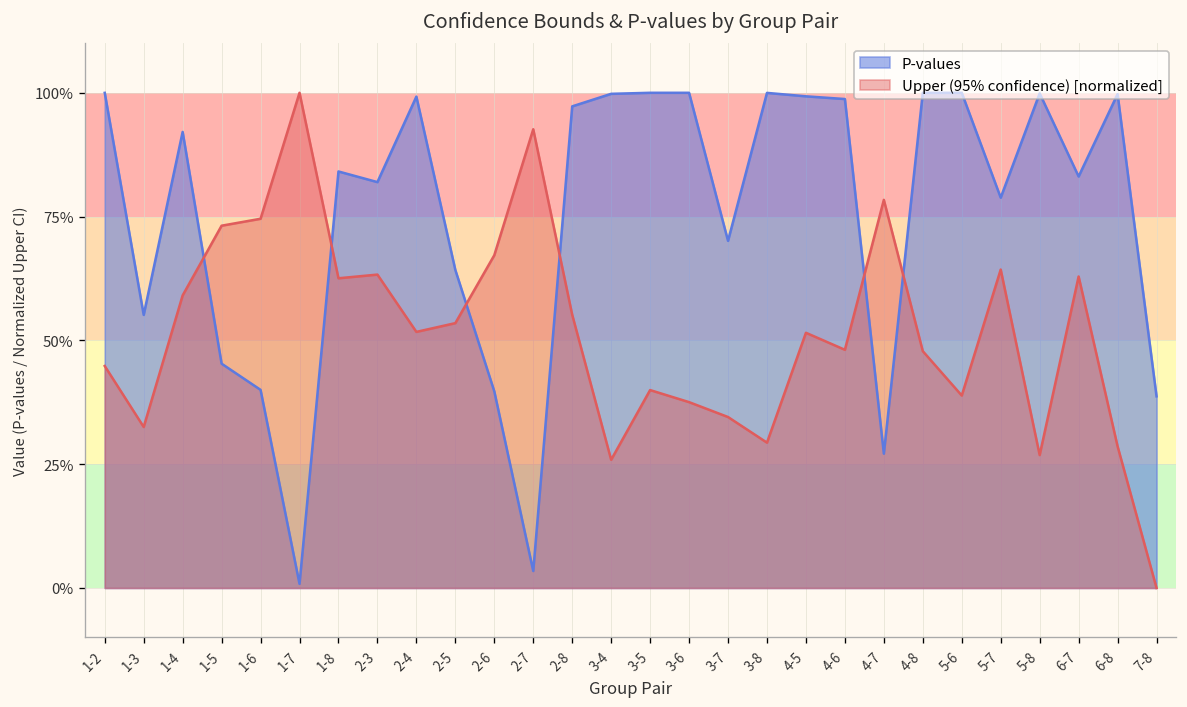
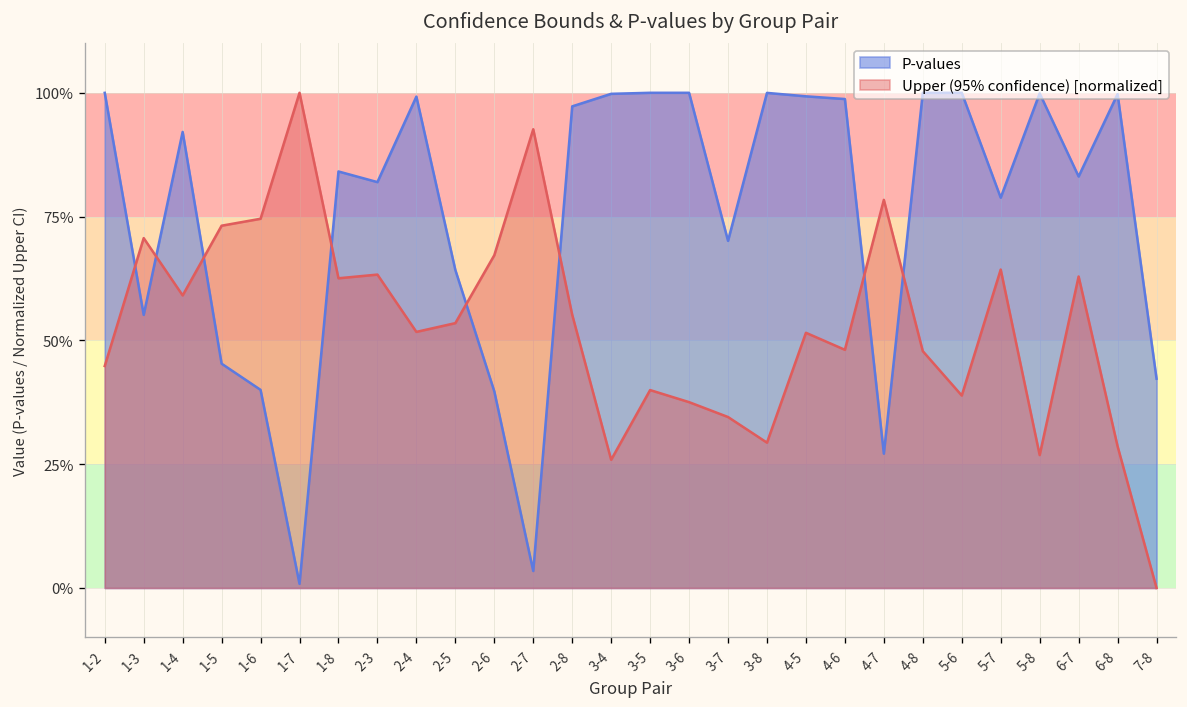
Upper (95% confidence) [normalized], 1-3: 33% -> 71%
P-values, 7-8: 39% -> 42%
